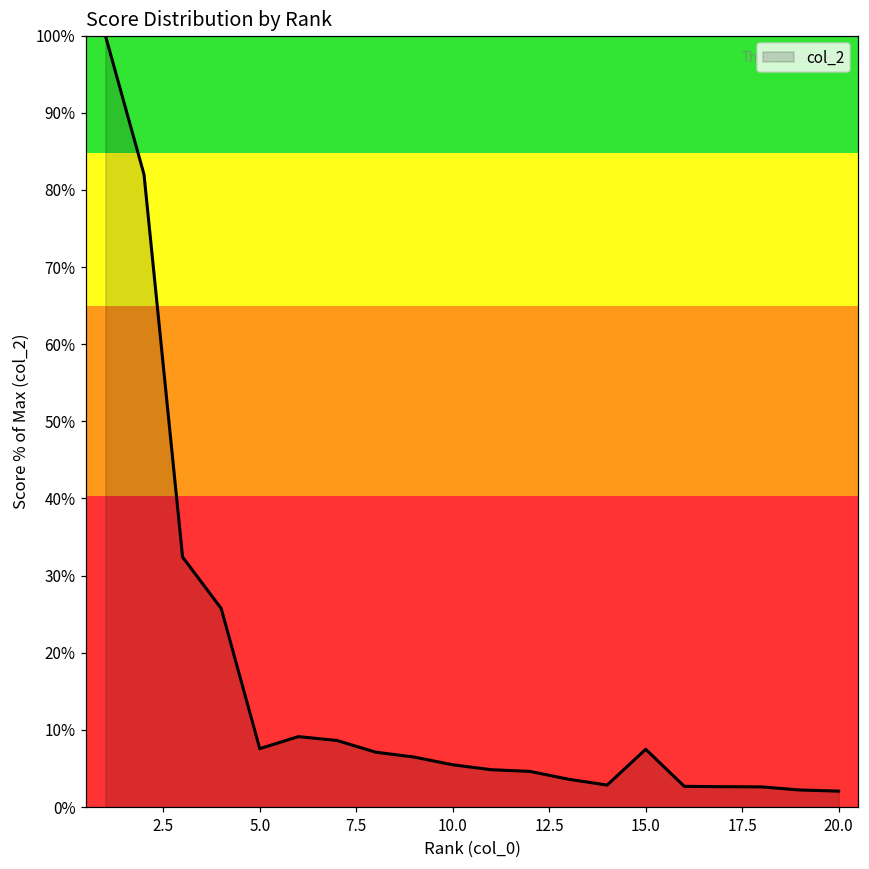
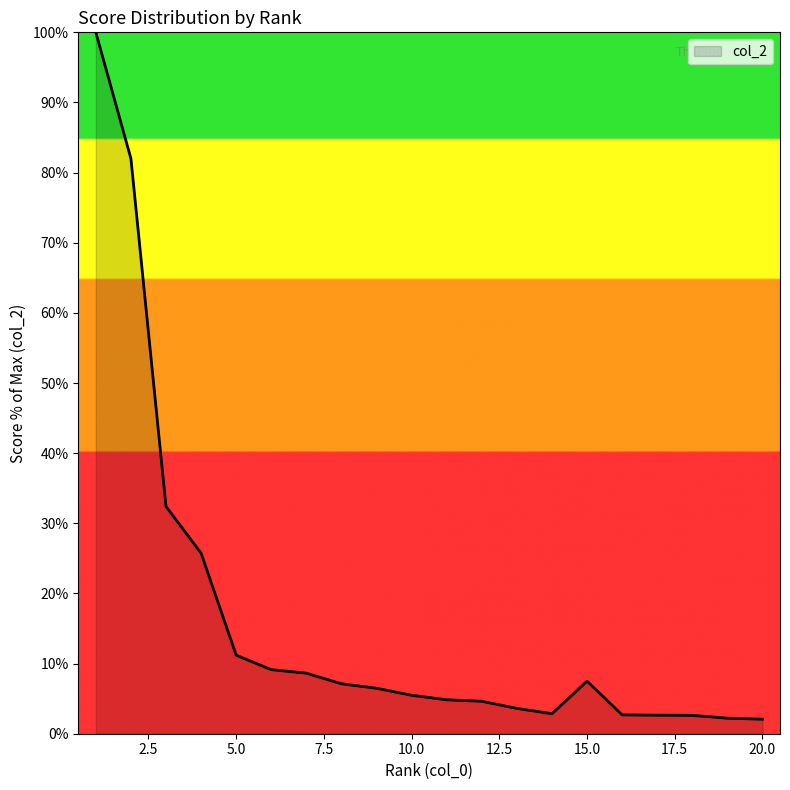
5.0: 8% -> 11%
